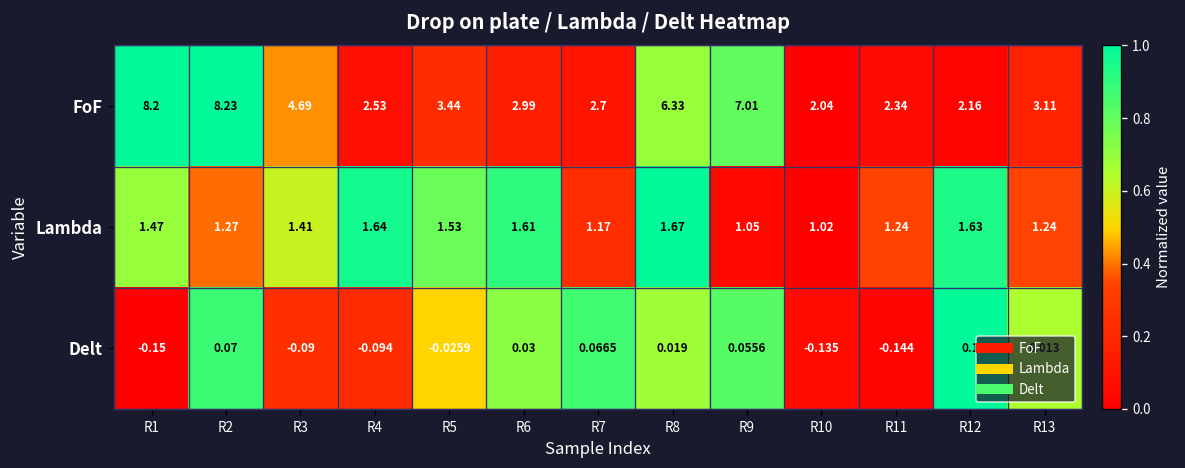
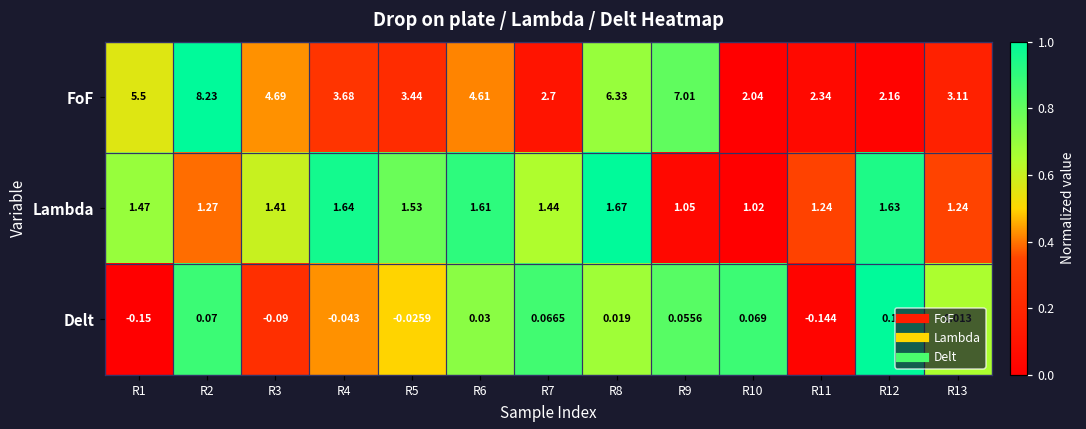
FoF, R1: 8.2 -> 5.5
FoF, R4: 2.53 -> 3.68
FoF, R6: 2.99 -> 4.61
Lambda, R7: 1.17 -> 1.44
Delt, R4: -0.094 -> -0.043
Delt, R10: -0.135 -> 0.069
